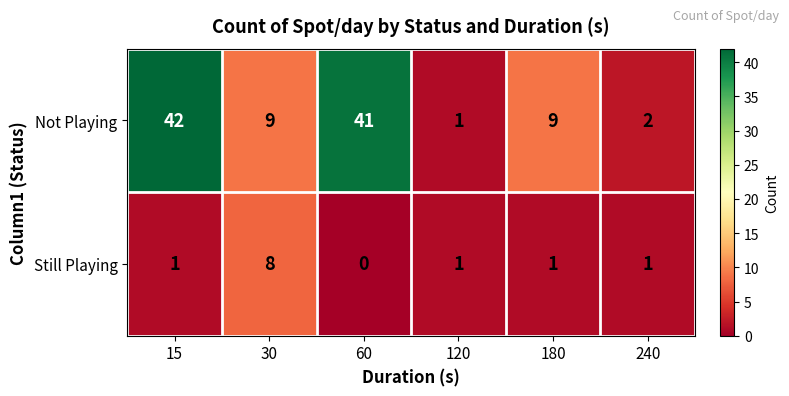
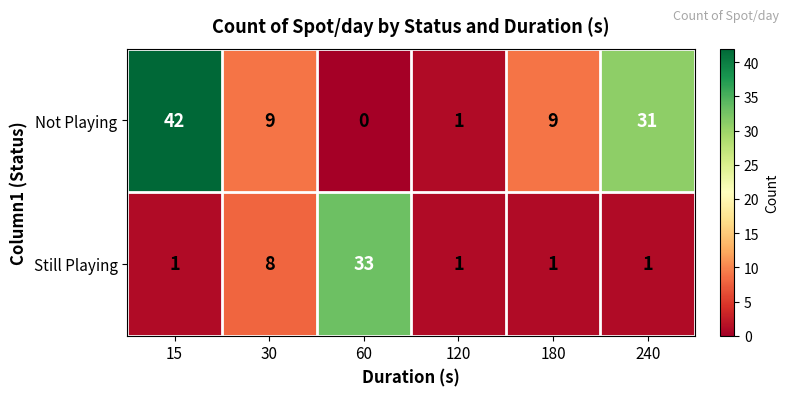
Not Playing, 60: 41 -> 0
Not Playing, 240: 2 -> 31
Still Playing, 60: 0 -> 33
